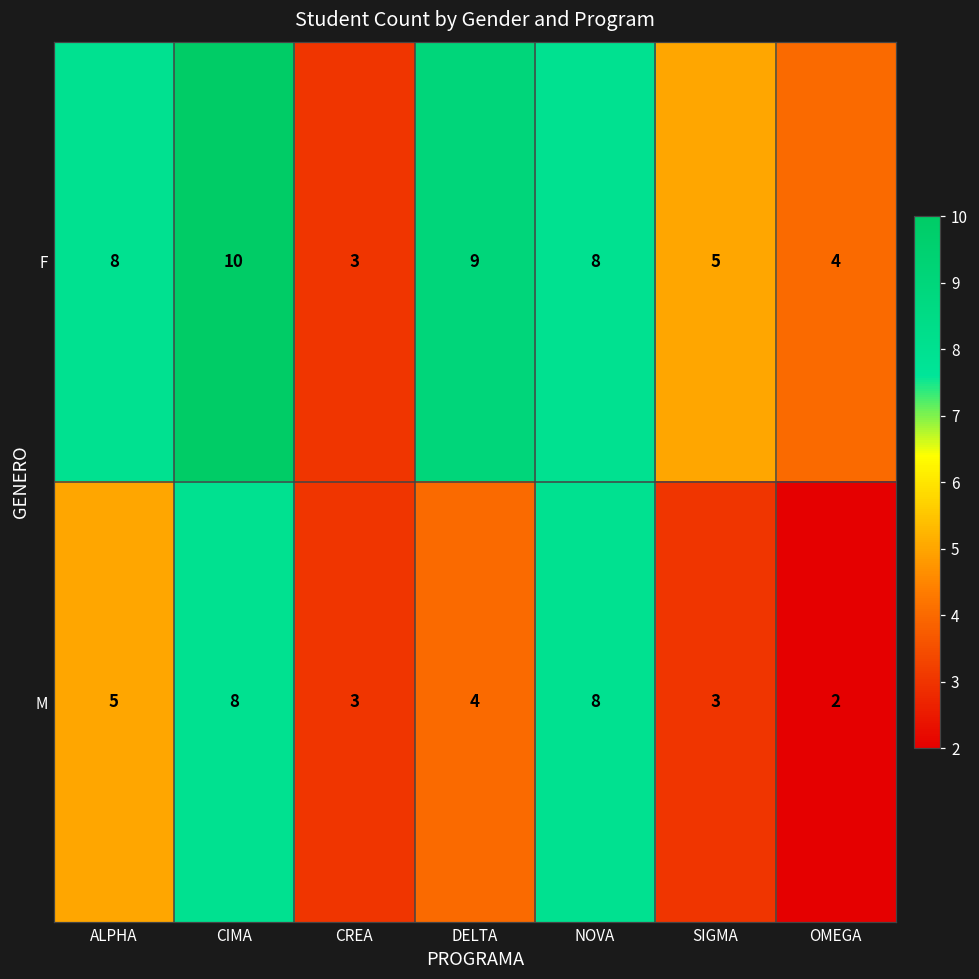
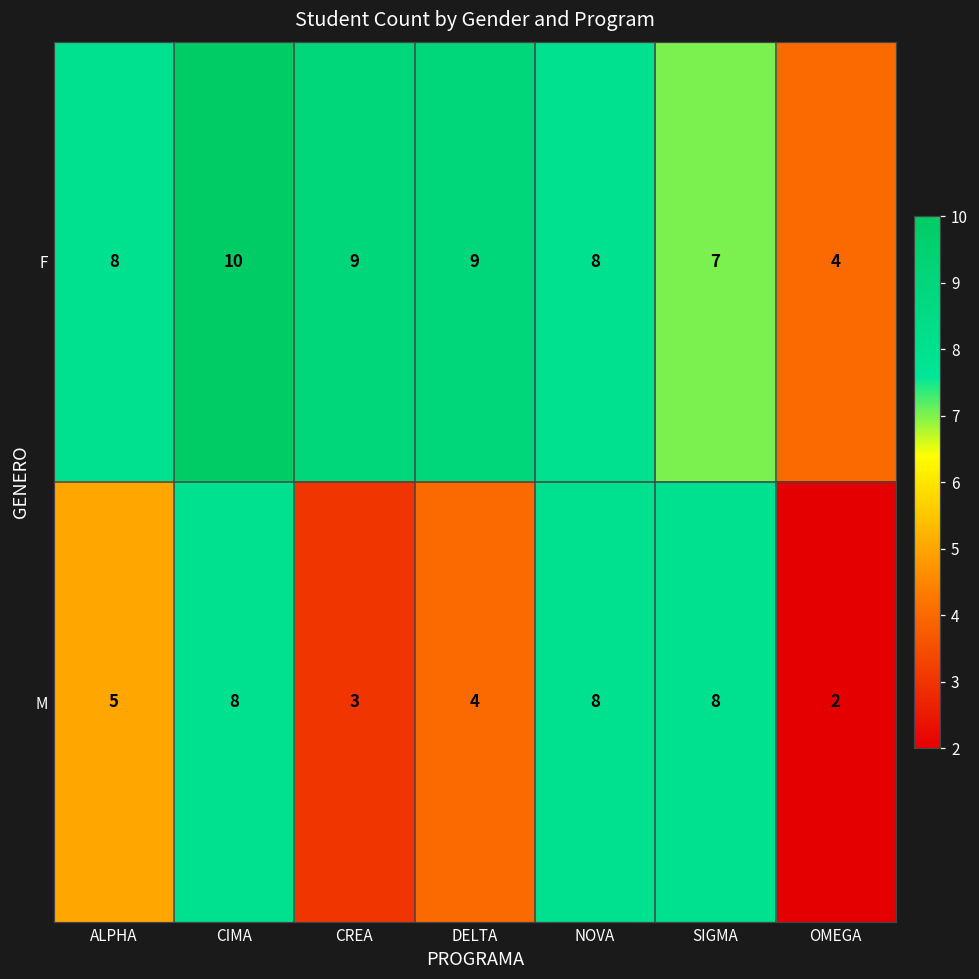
F, CREA: 3 -> 9
F, SIGMA: 5 -> 7
M, SIGMA: 3 -> 8
